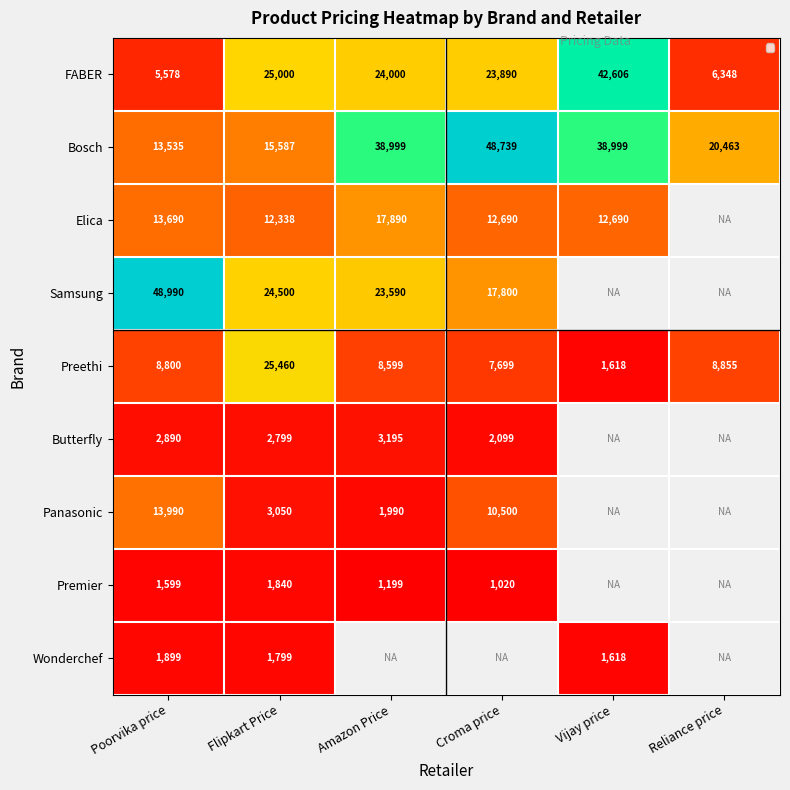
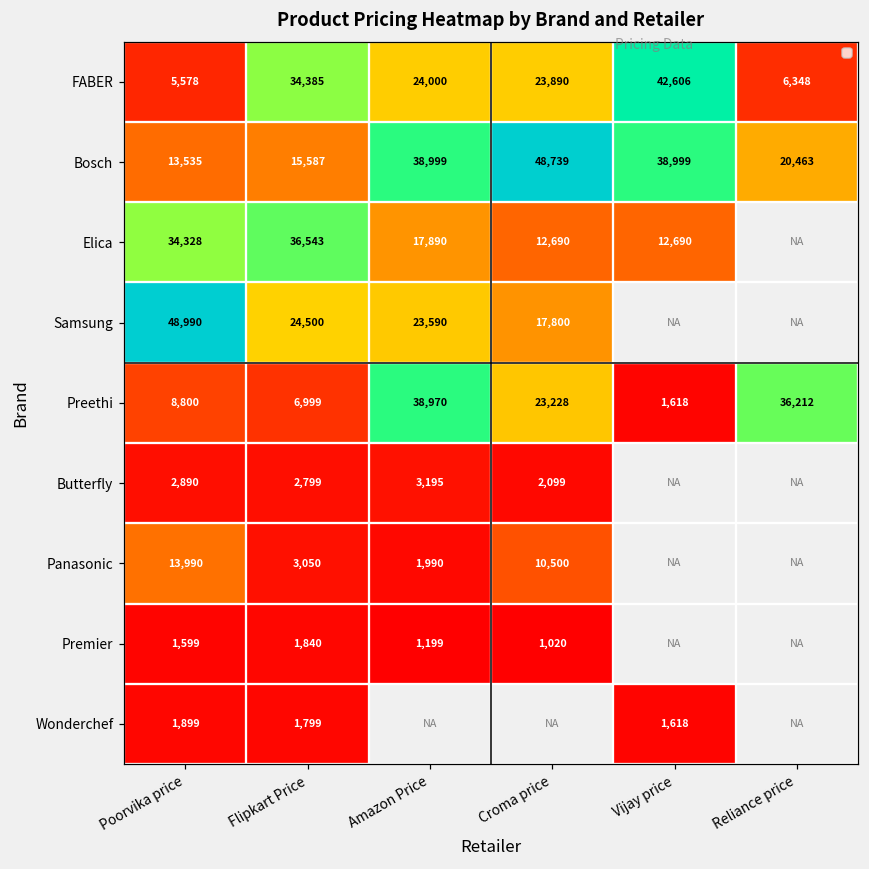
FABER, Flipkart Price: 25,000 -> 34,385
Elica, Poorvika price: 13,690 -> 34,328
Elica, Flipkart Price: 12,338 -> 36,543
Preethi, Flipkart Price: 25,460 -> 6,999
Preethi, Amazon Price: 8,599 -> 38,970
Preethi, Croma price: 7,699 -> 23,228
Preethi, Reliance price: 8,855 -> 36,212
